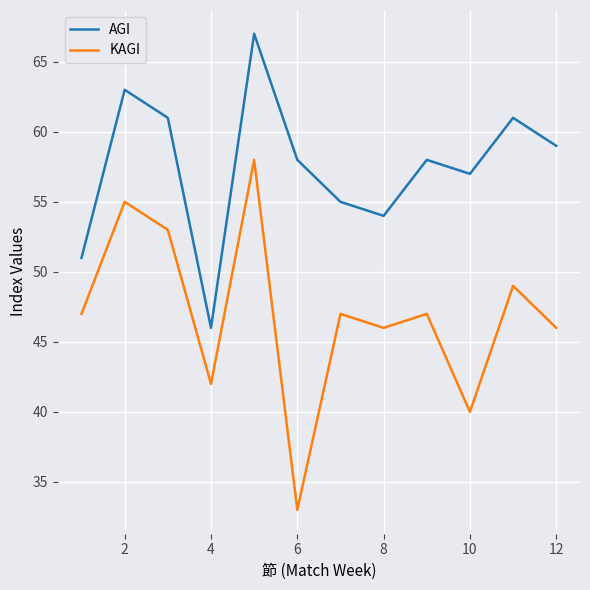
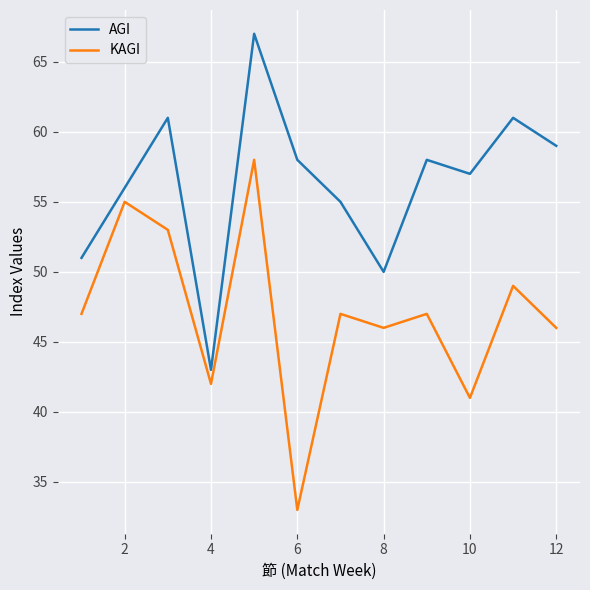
AGI, 2: 63 -> 56
AGI, 4: 46 -> 43
AGI, 8: 54 -> 50
KAGI, 10: 40 -> 41
